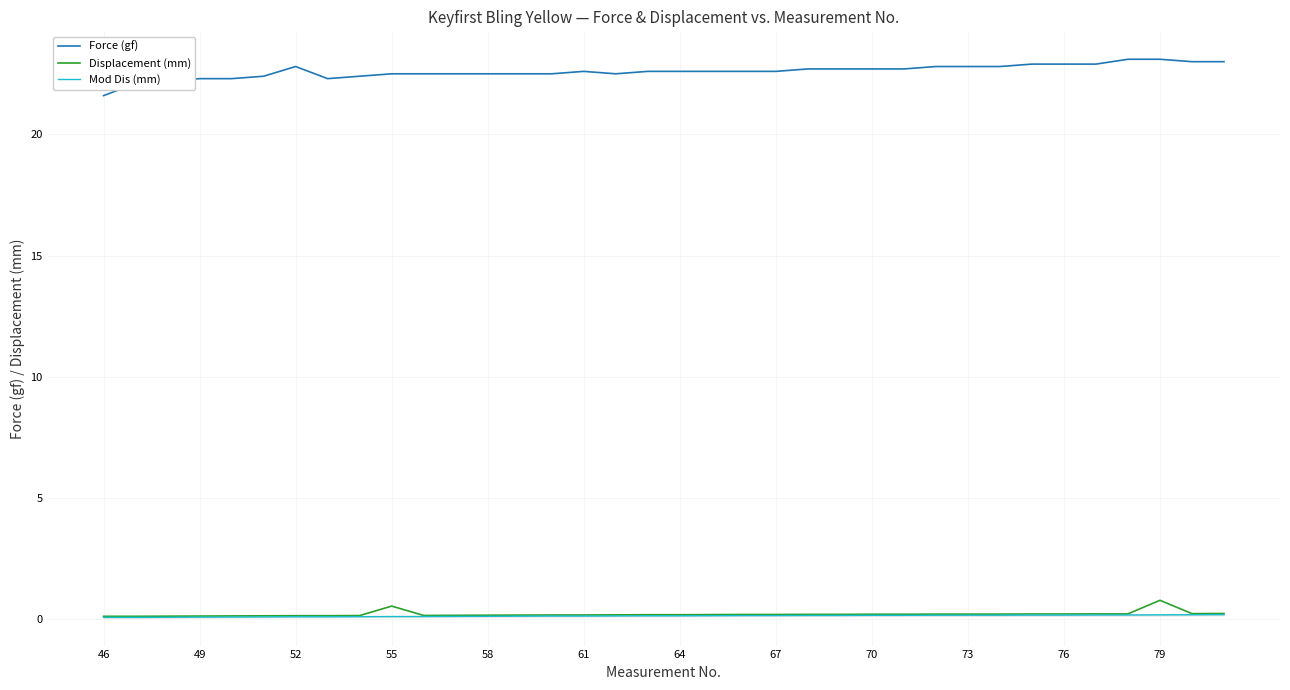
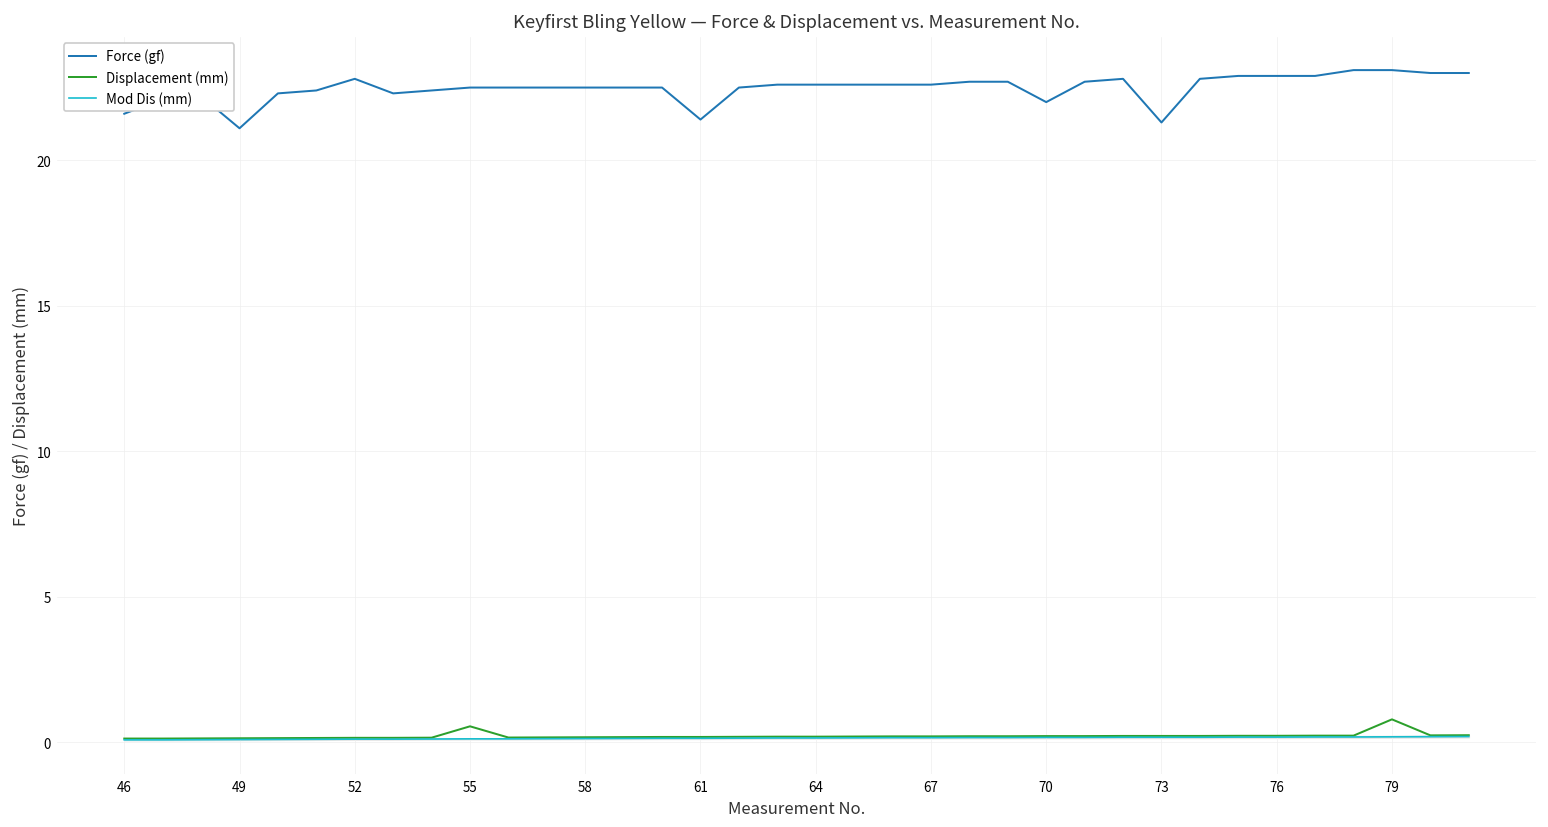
Force (gf), 49: 22.3 -> 21.1
Force (gf), 61: 22.6 -> 21.4
Force (gf), 70: 22.7 -> 22.0
Force (gf), 73: 22.8 -> 21.3
